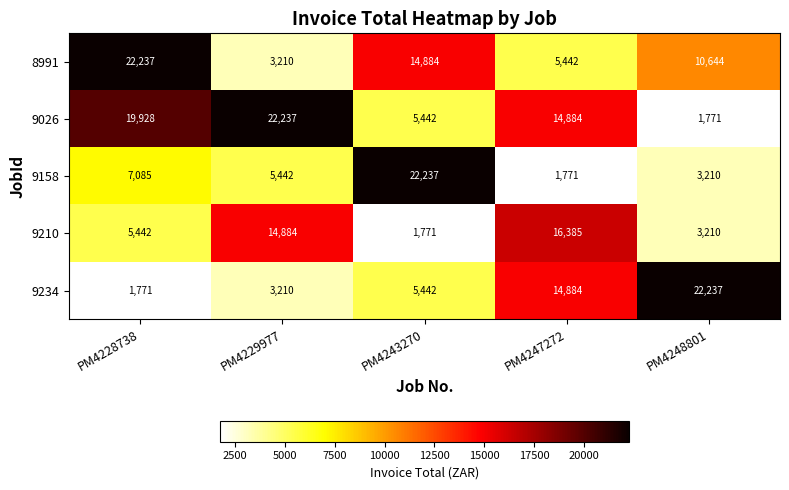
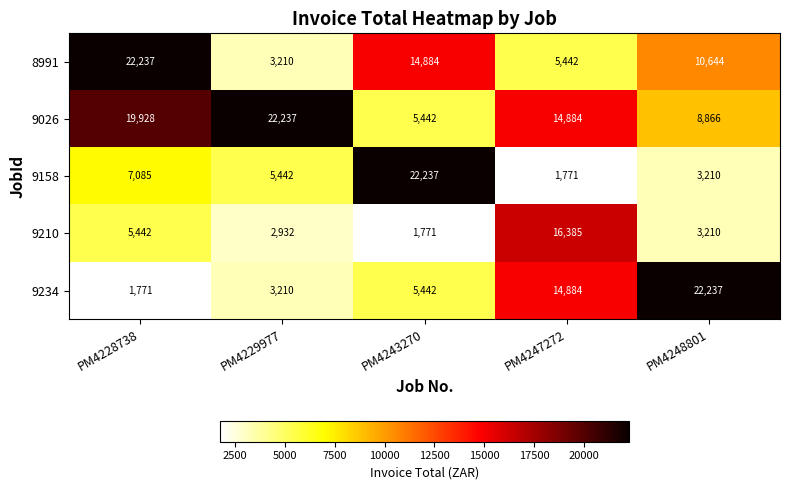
9026, PM4248801: 1,771 -> 8,866
9210, PM4229977: 14,884 -> 2,932
